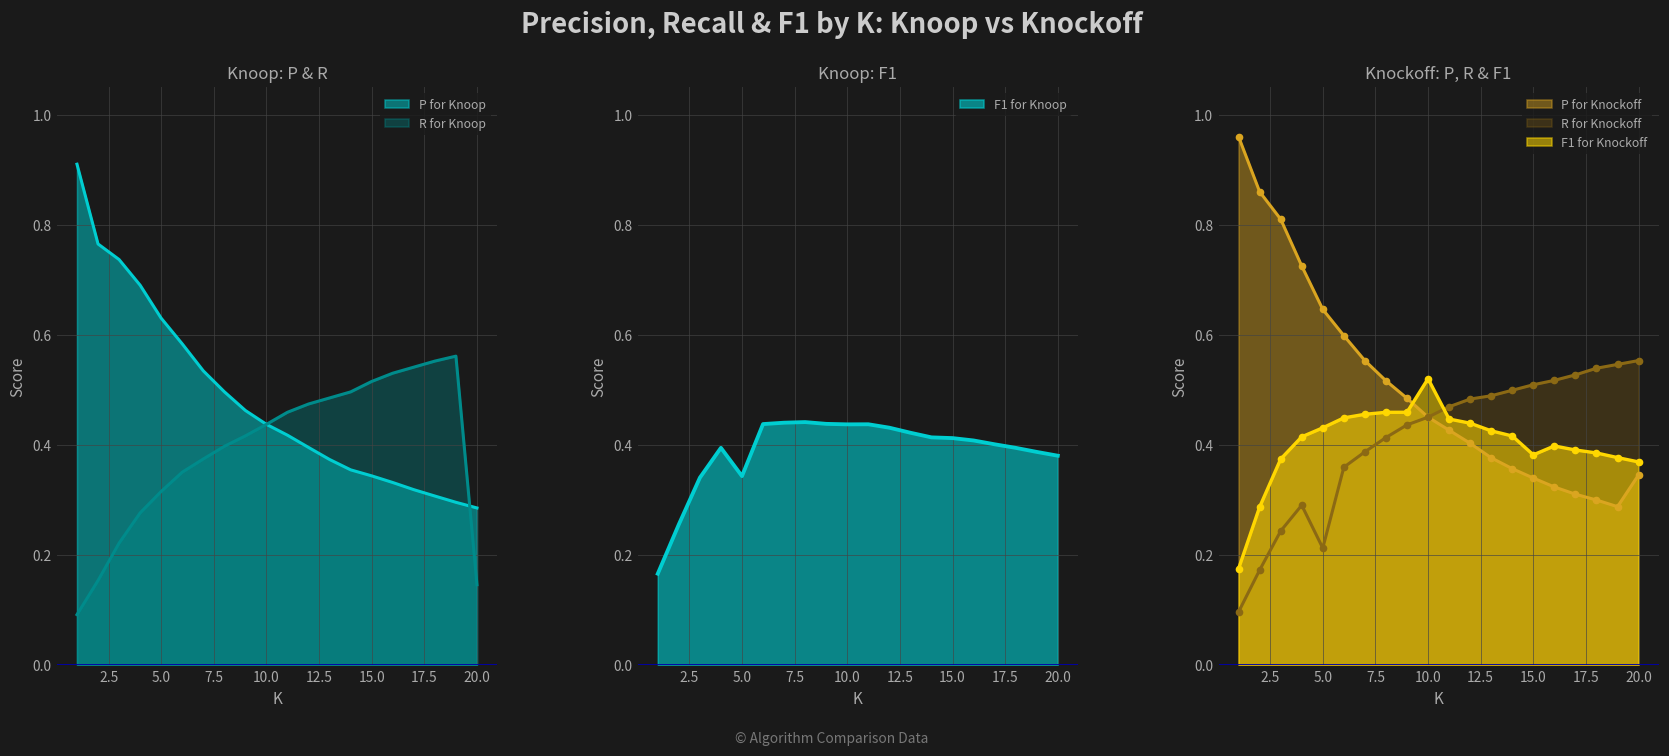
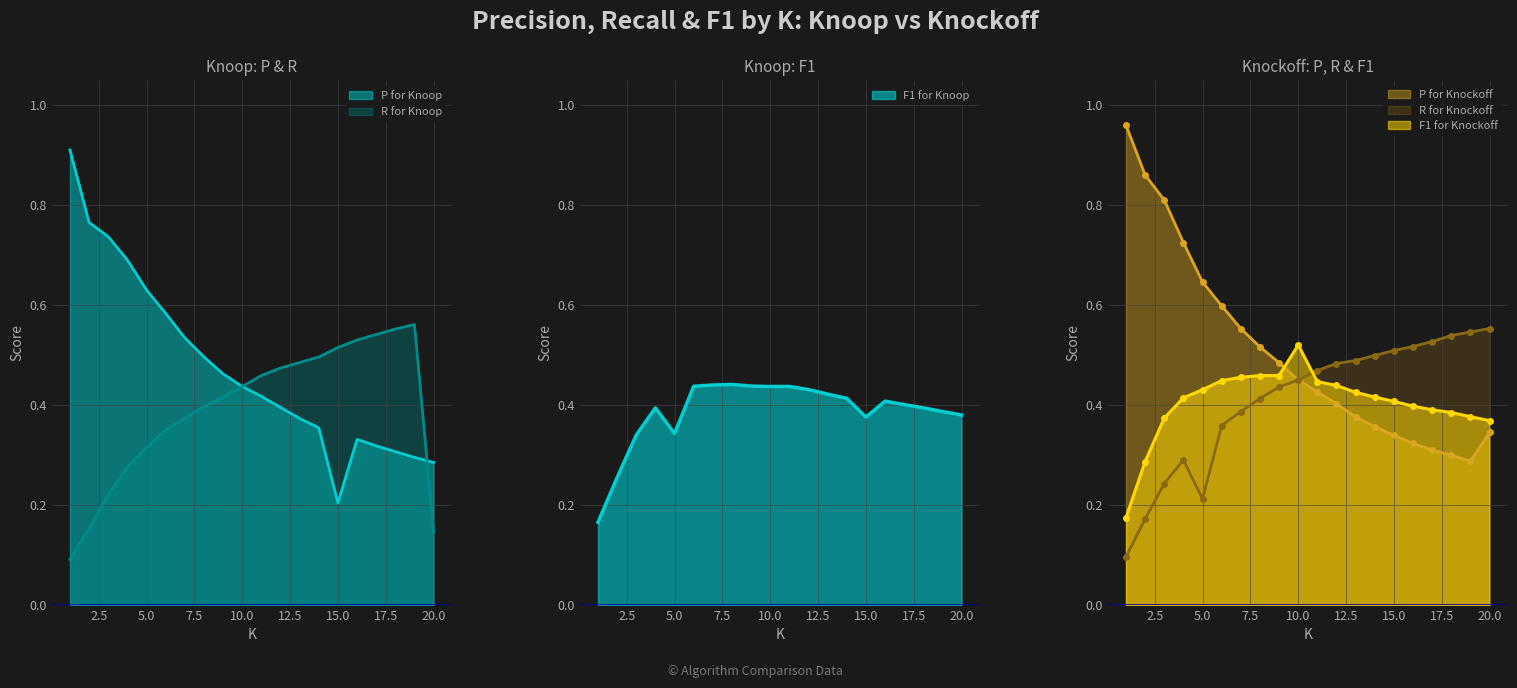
Knoop: P & R, P for Knoop, 15.0: 0.34 -> 0.20
Knoop: F1, 15.0: 0.41 -> 0.38
Knockoff: P, R & F1, F1 for Knockoff, 15.0: 0.38 -> 0.41
